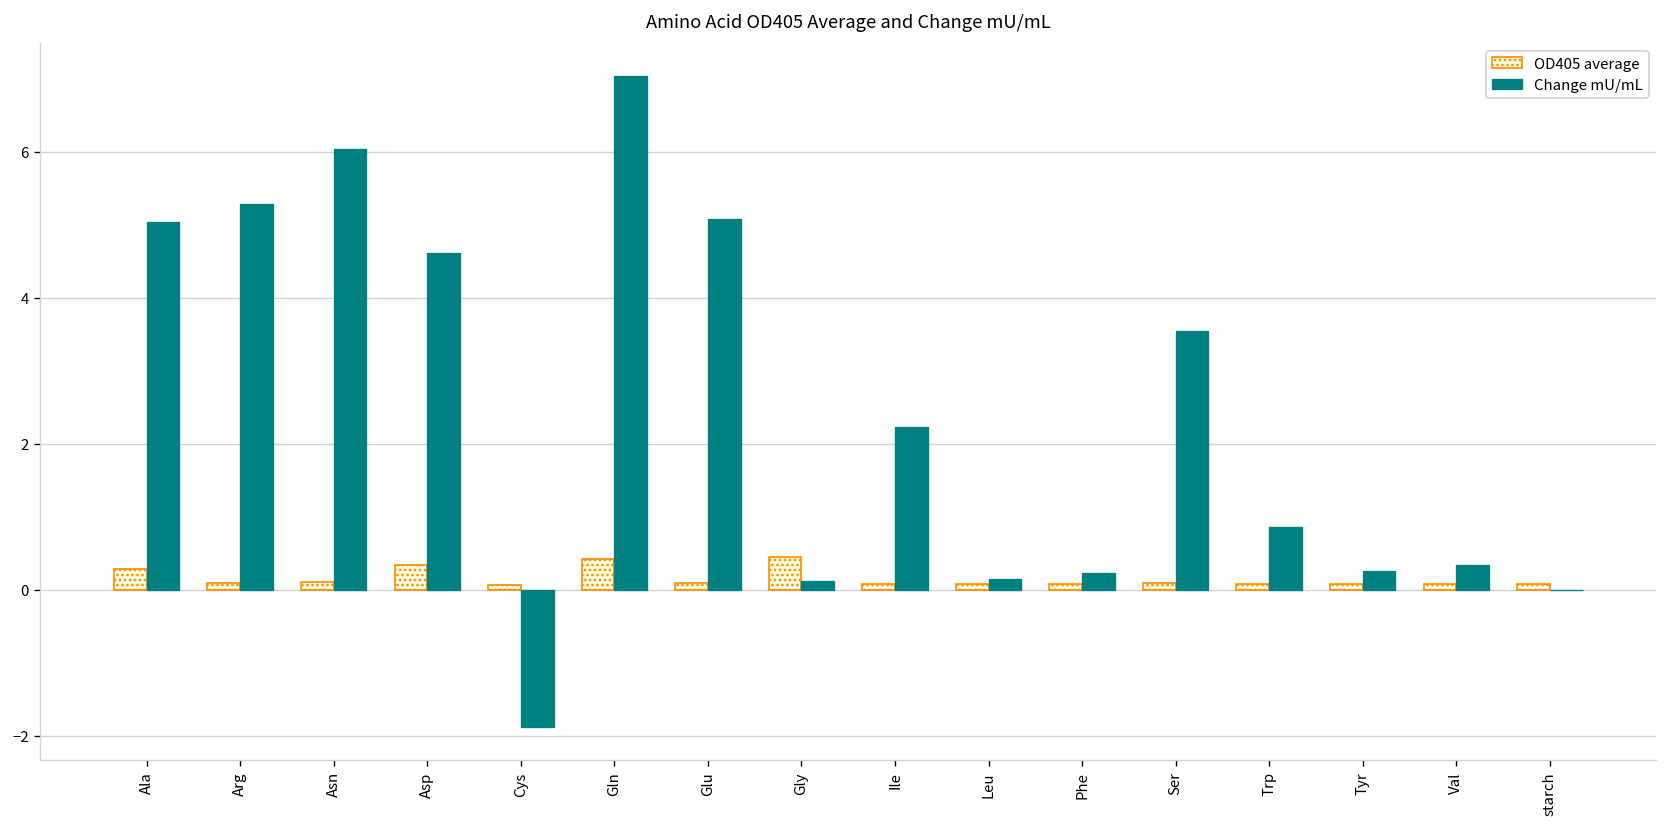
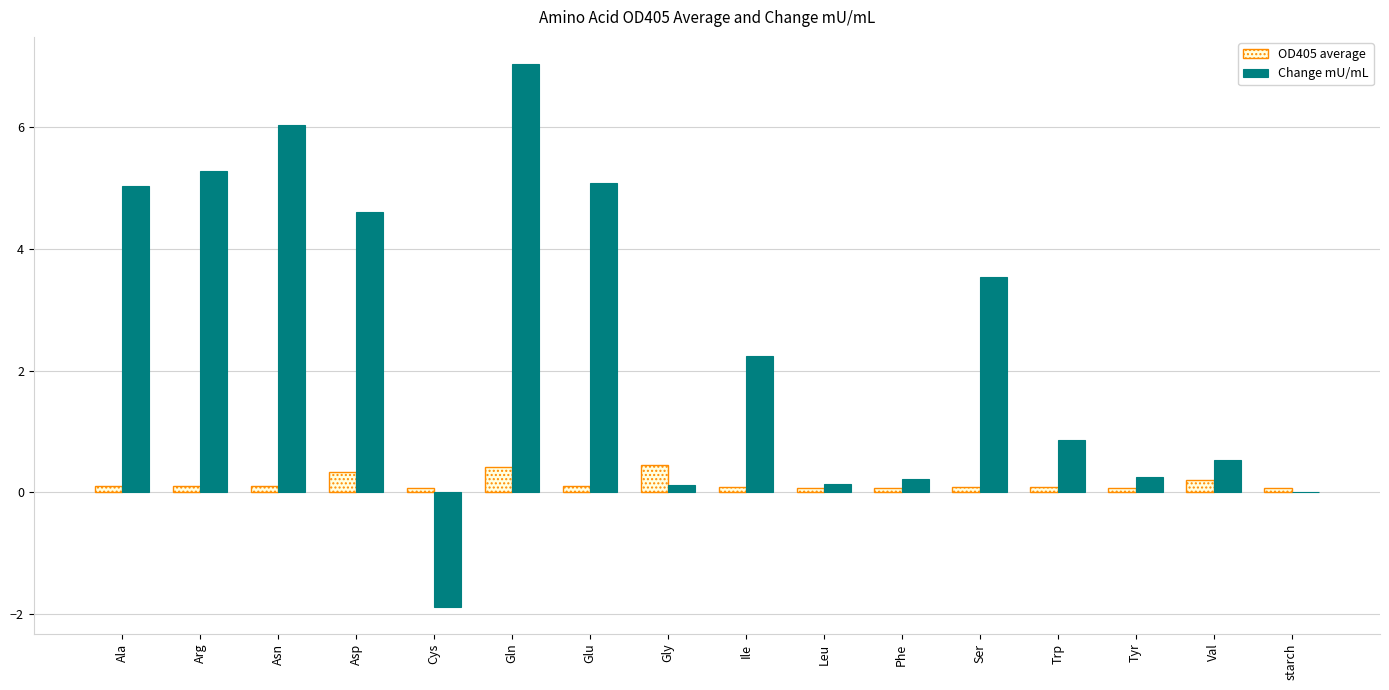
OD405 average, Ala: 0.3 -> 0.1
OD405 average, Val: 0.1 -> 0.2
Change mU/mL, Val: 0.3 -> 0.5
